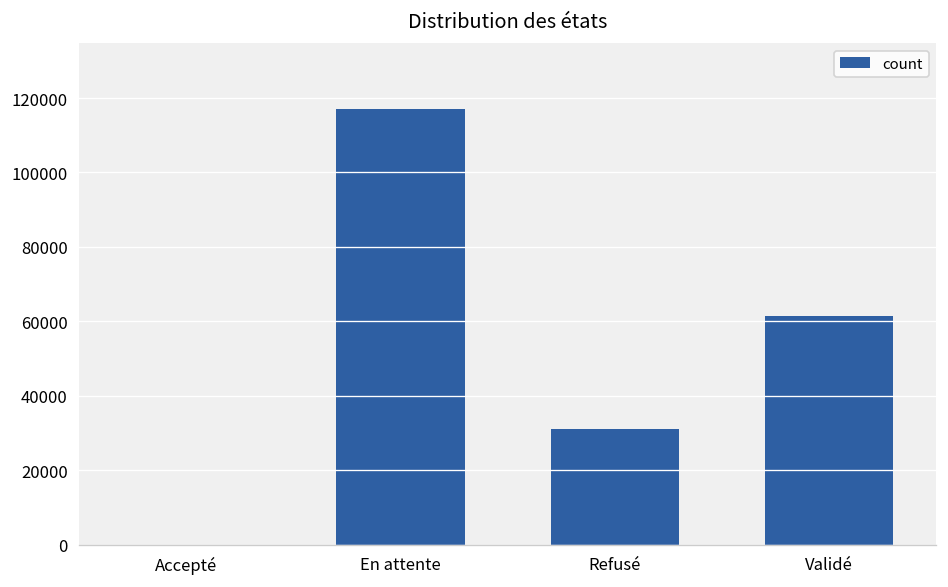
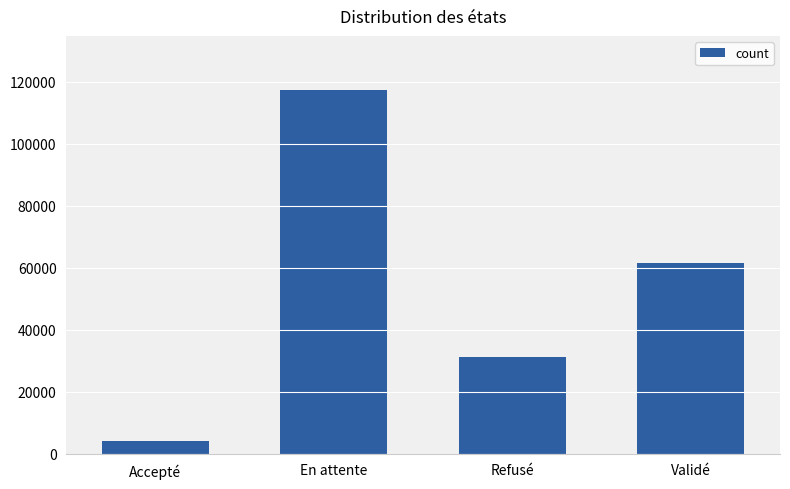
Accepté: 0 -> 4000
